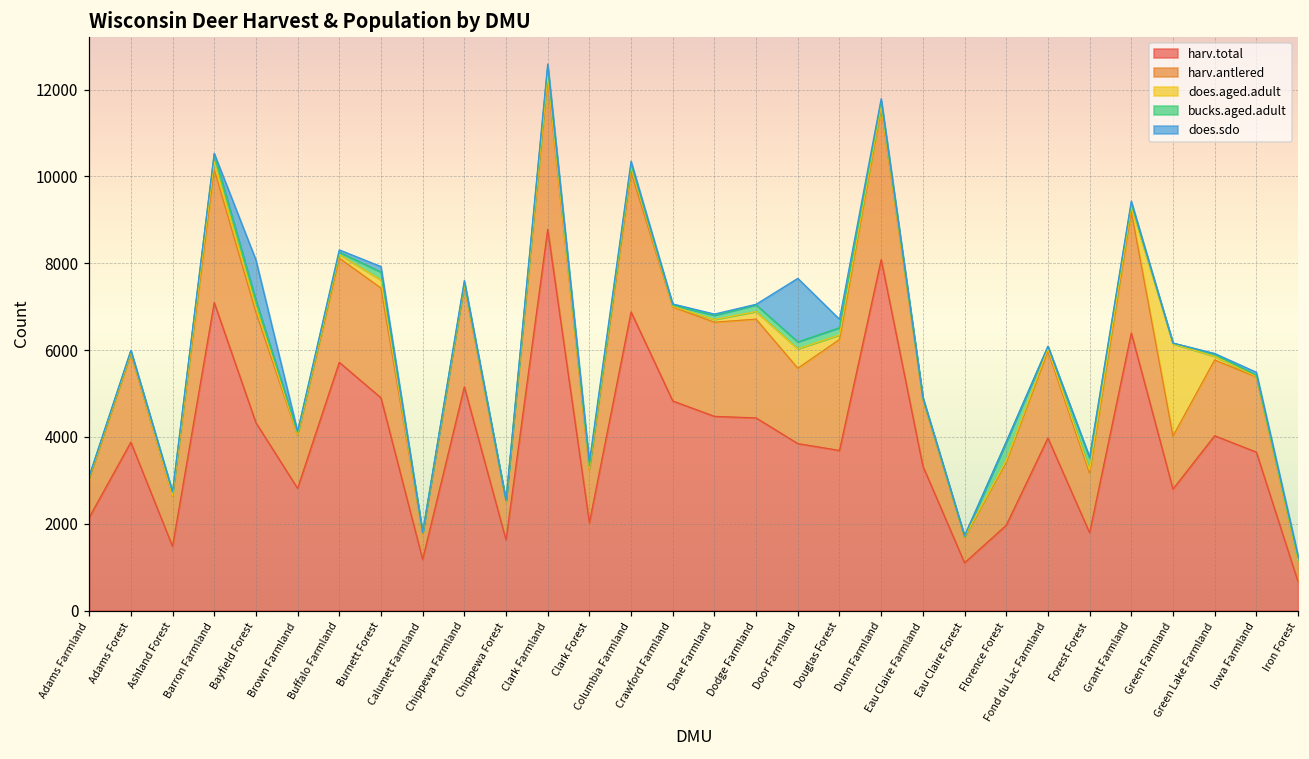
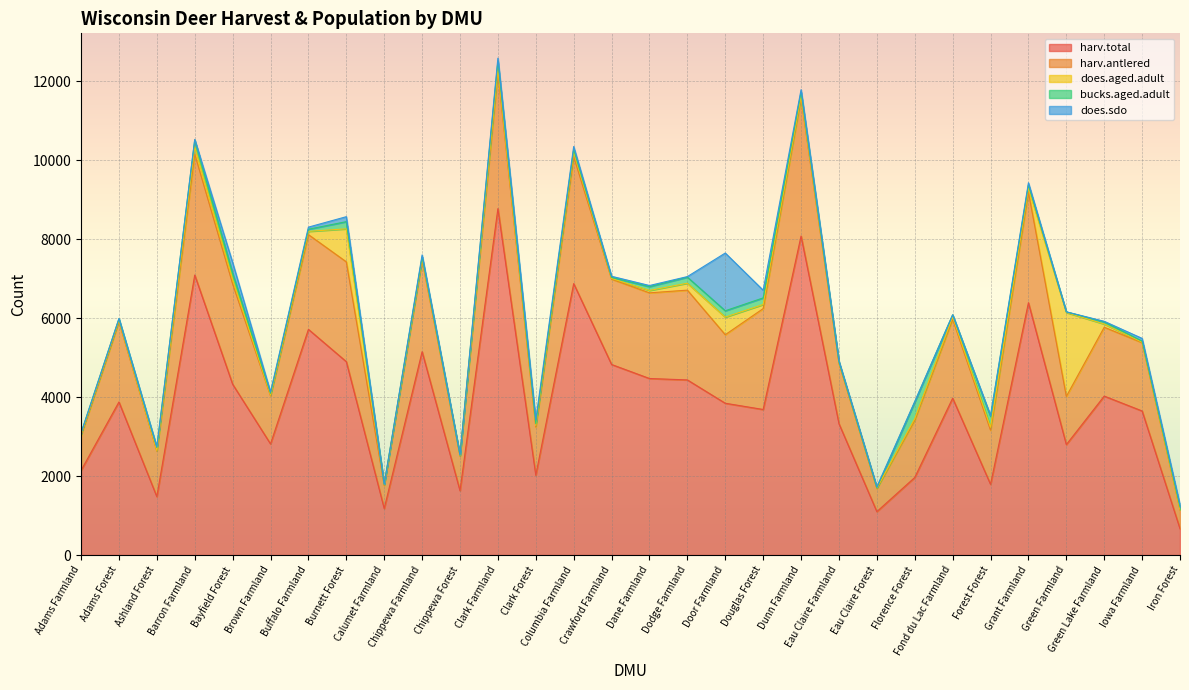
does.sdo, Bayfield Forest: 900 -> 300
does.aged.adult, Burnett Forest: 200 -> 800
